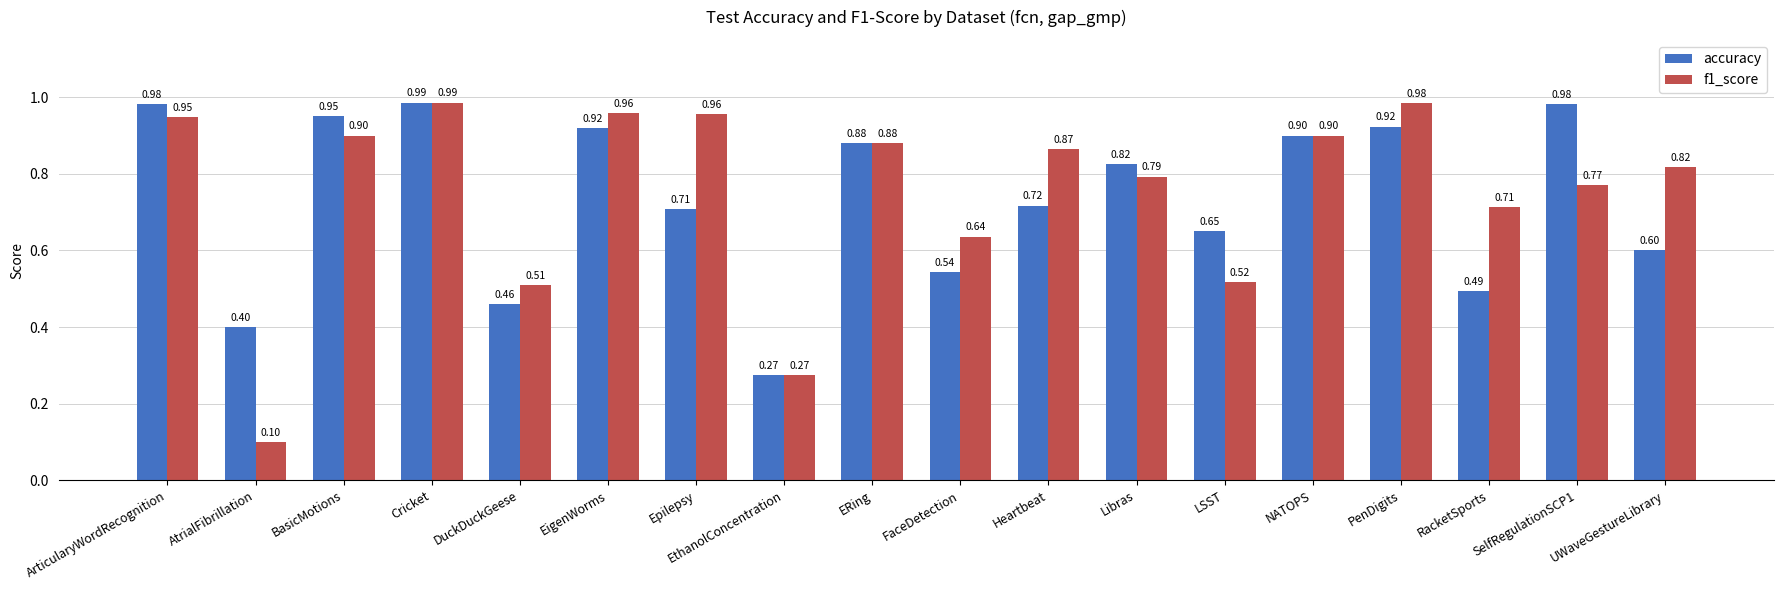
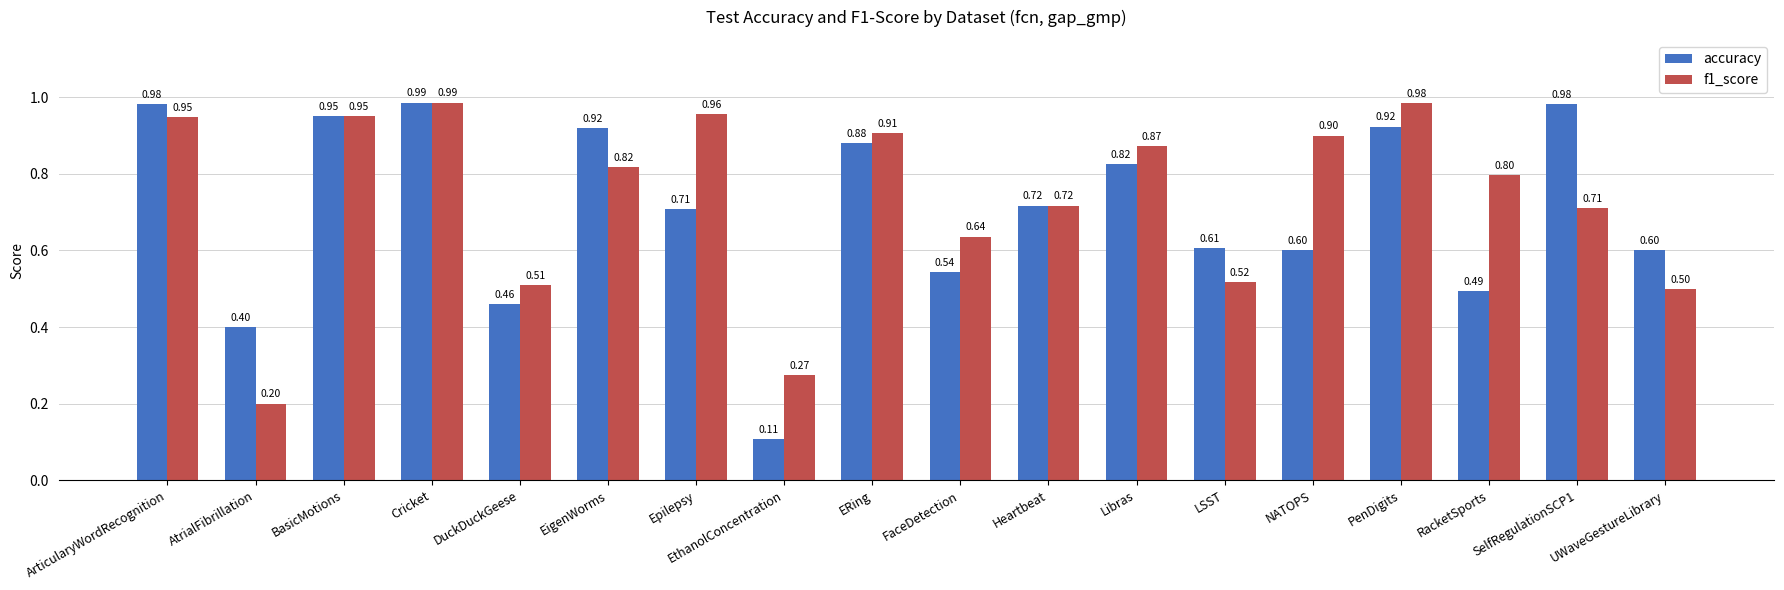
f1_score, AtrialFibrillation: 0.10 -> 0.20
f1_score, BasicMotions: 0.90 -> 0.95
f1_score, EigenWorms: 0.96 -> 0.82
accuracy, EthanolConcentration: 0.27 -> 0.11
f1_score, ERing: 0.88 -> 0.91
f1_score, Heartbeat: 0.87 -> 0.72
f1_score, Libras: 0.79 -> 0.87
accuracy, LSST: 0.65 -> 0.61
accuracy, NATOPS: 0.90 -> 0.60
f1_score, RacketSports: 0.71 -> 0.80
f1_score, SelfRegulationSCP1: 0.77 -> 0.71
f1_score, UWaveGestureLibrary: 0.82 -> 0.50
